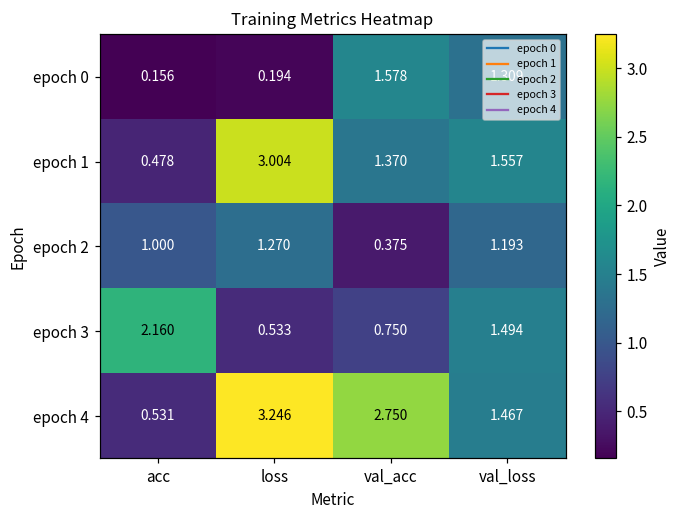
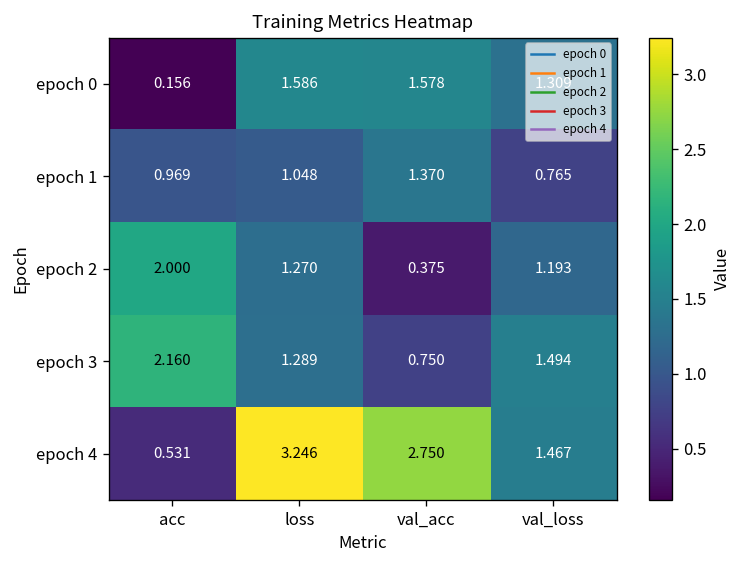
epoch 0, loss: 0.194 -> 1.586
epoch 1, acc: 0.478 -> 0.969
epoch 1, loss: 3.004 -> 1.048
epoch 1, val_loss: 1.557 -> 0.765
epoch 2, acc: 1.000 -> 2.000
epoch 3, loss: 0.533 -> 1.289
